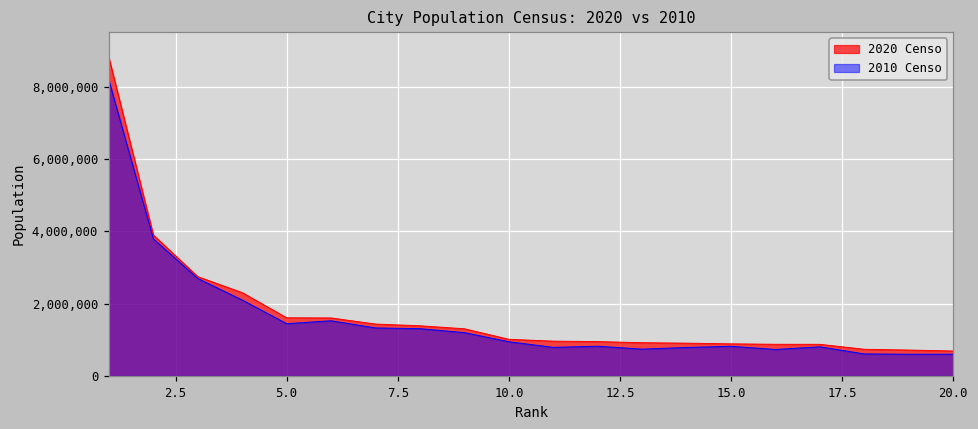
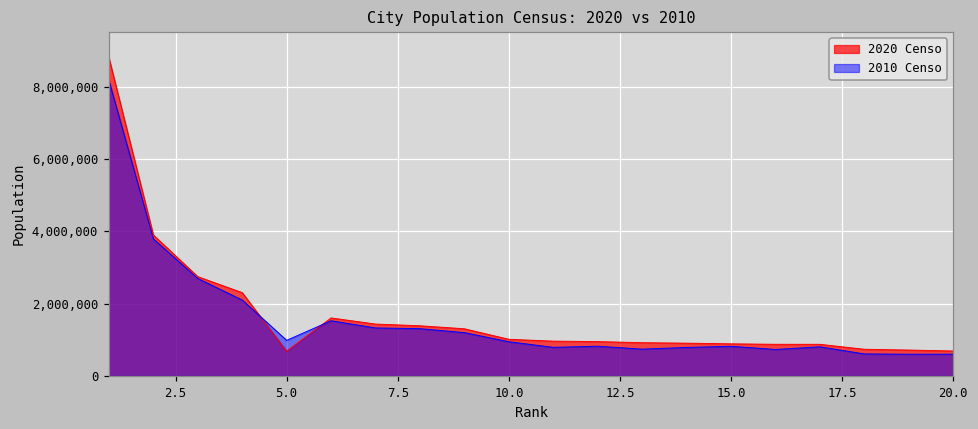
2020 Censo, 5.0: 1,600,000 -> 700,000
2010 Censo, 5.0: 1,400,000 -> 1,000,000
